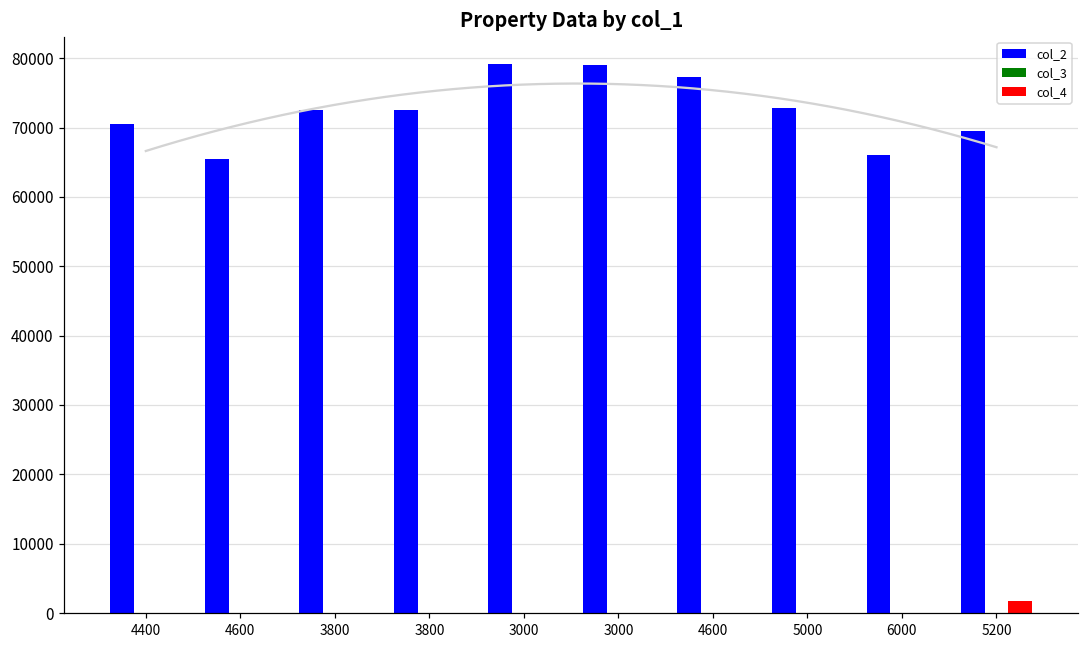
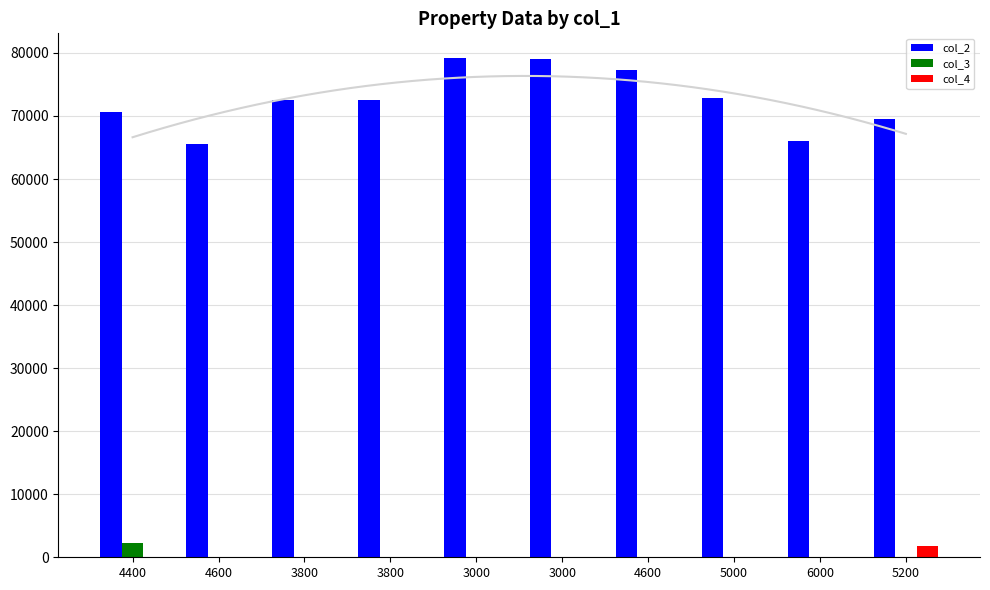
col_3, 4400: 0 -> 2000
